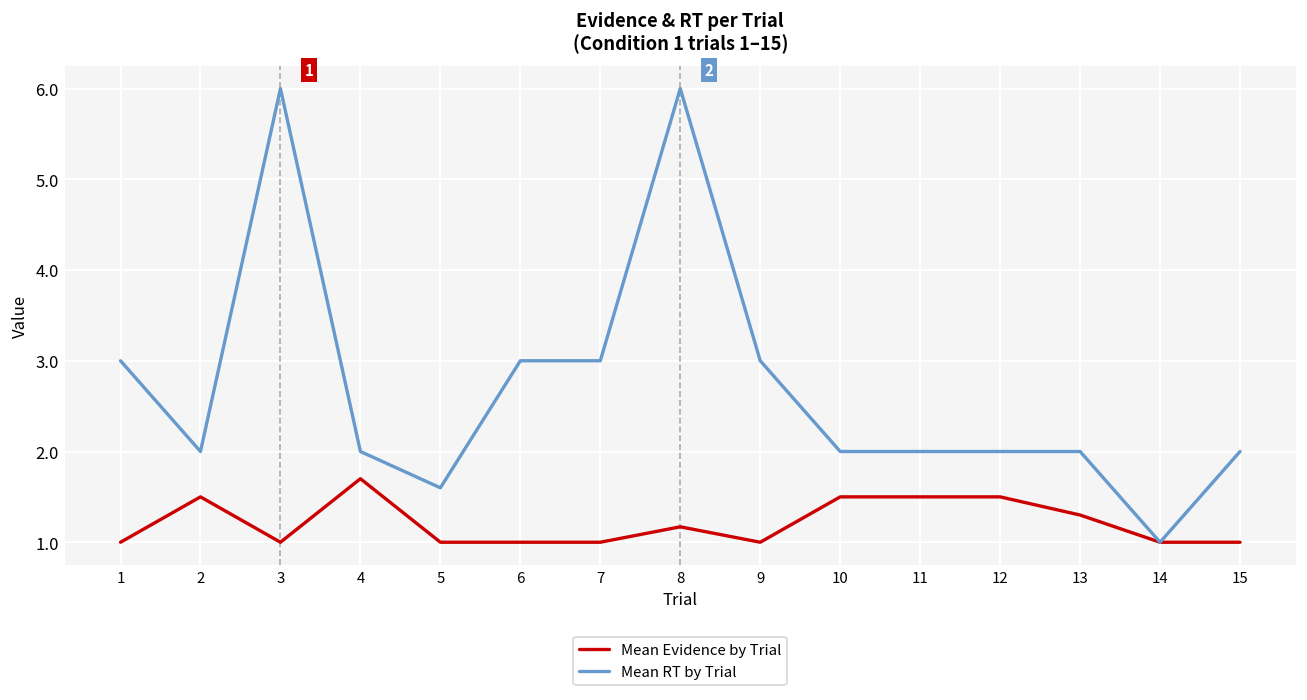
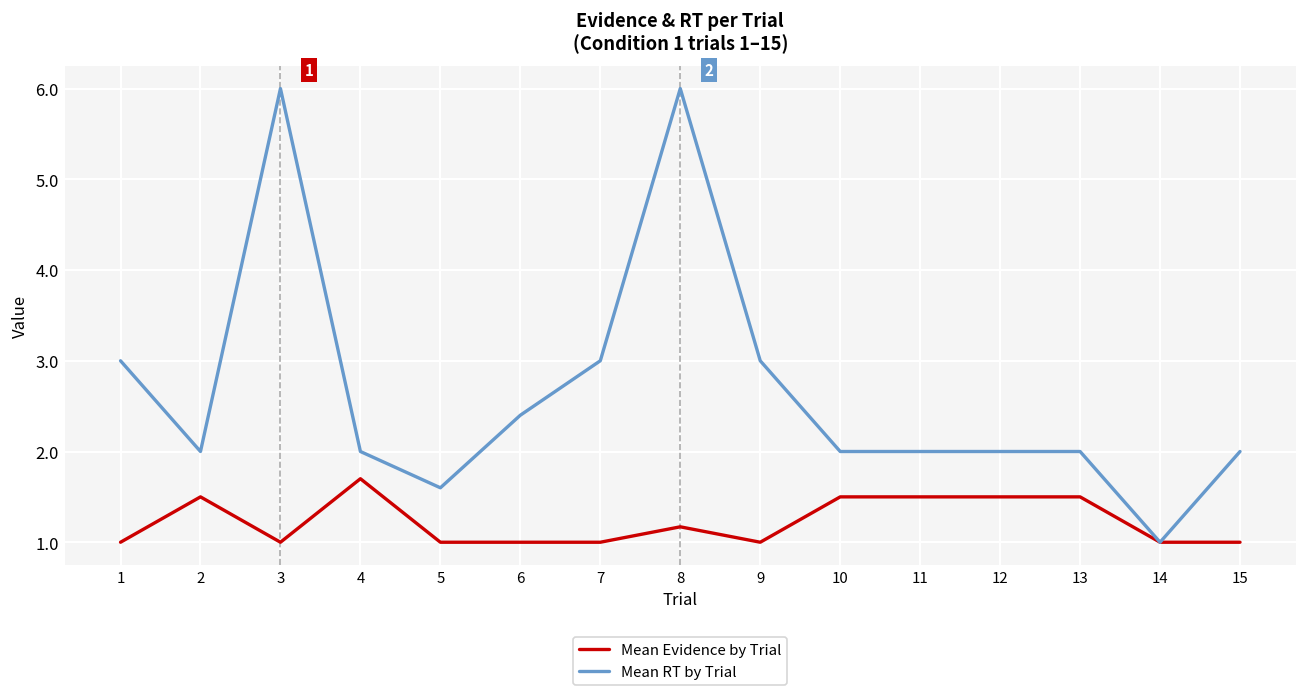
Mean RT by Trial, 6: 3.0 -> 2.4
Mean Evidence by Trial, 13: 1.3 -> 1.5
